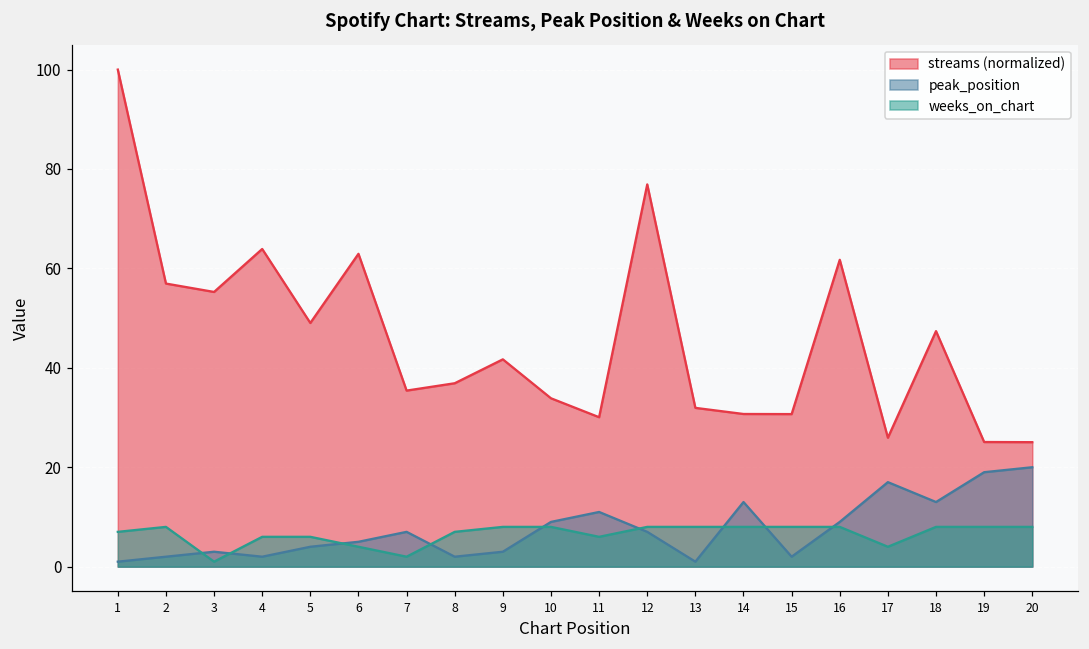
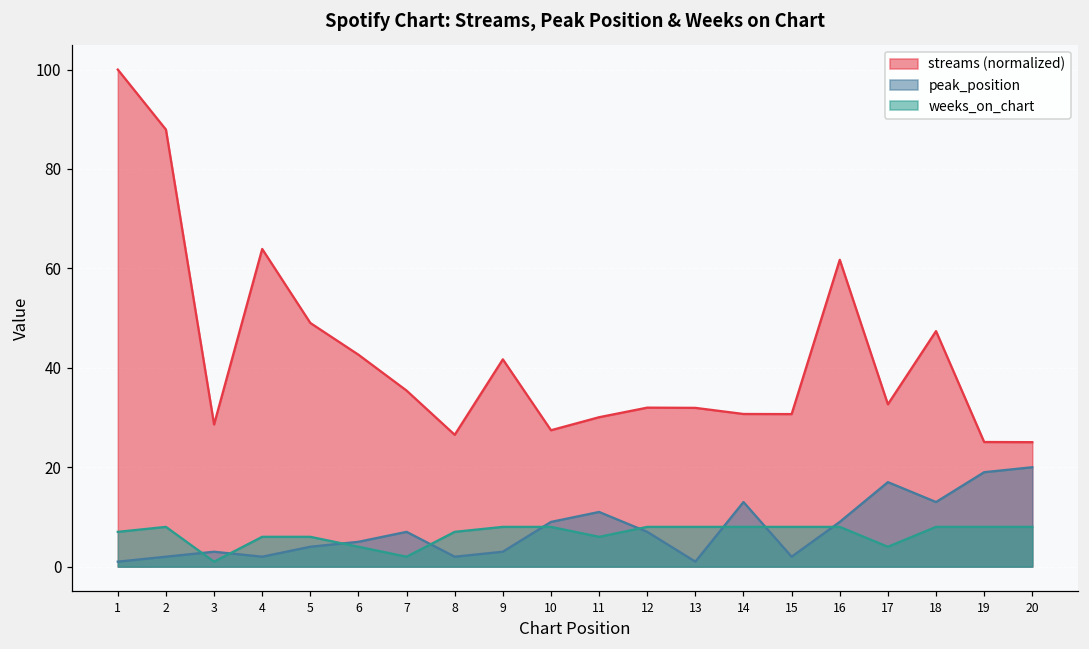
streams (normalized), 2: 57 -> 88
streams (normalized), 3: 55 -> 29
streams (normalized), 6: 63 -> 43
streams (normalized), 8: 37 -> 27
streams (normalized), 10: 34 -> 27
streams (normalized), 12: 77 -> 32
streams (normalized), 17: 26 -> 33
